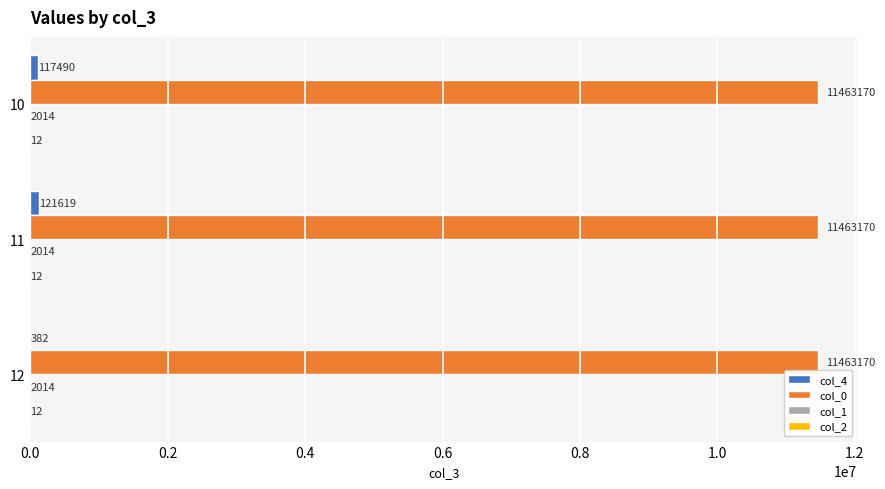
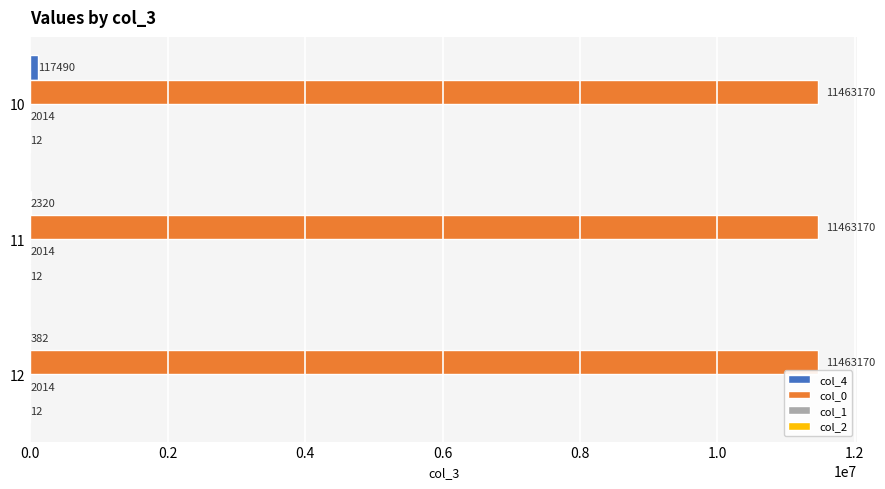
col_4, 11: 121619 -> 2320
